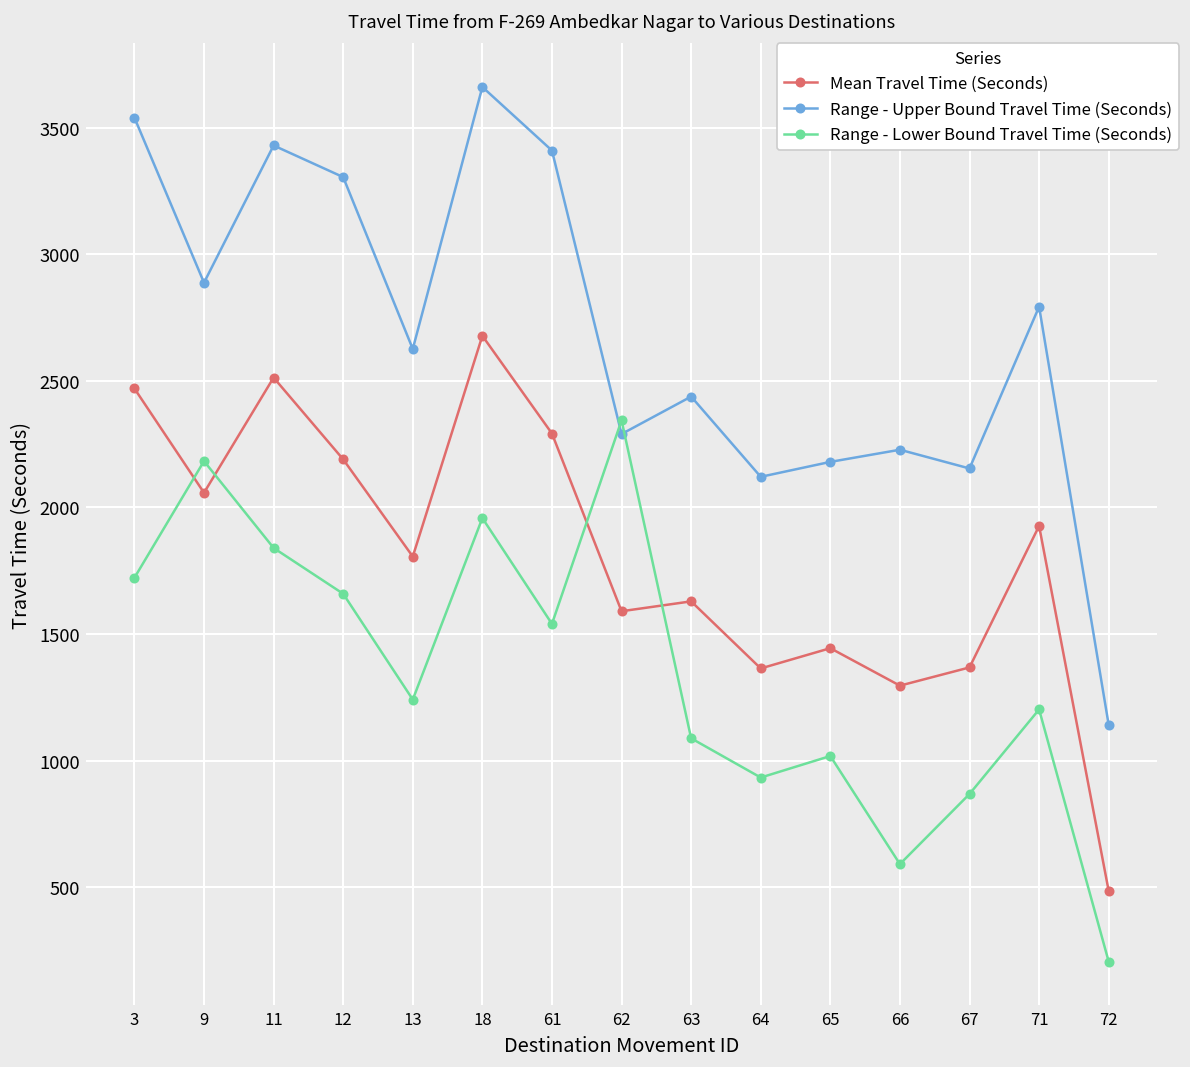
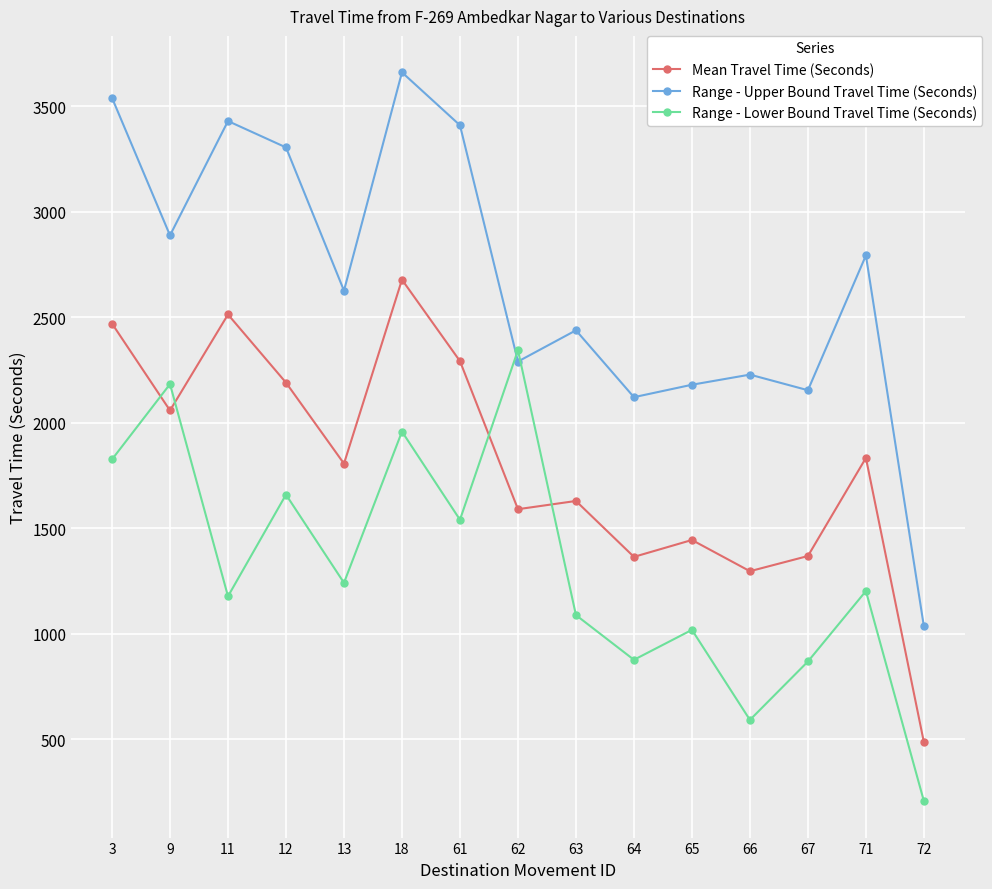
Range - Lower Bound Travel Time (Seconds), 3: 1720 -> 1830
Range - Lower Bound Travel Time (Seconds), 11: 1840 -> 1180
Range - Lower Bound Travel Time (Seconds), 64: 930 -> 880
Mean Travel Time (Seconds), 71: 1930 -> 1830
Range - Upper Bound Travel Time (Seconds), 72: 1140 -> 1030
